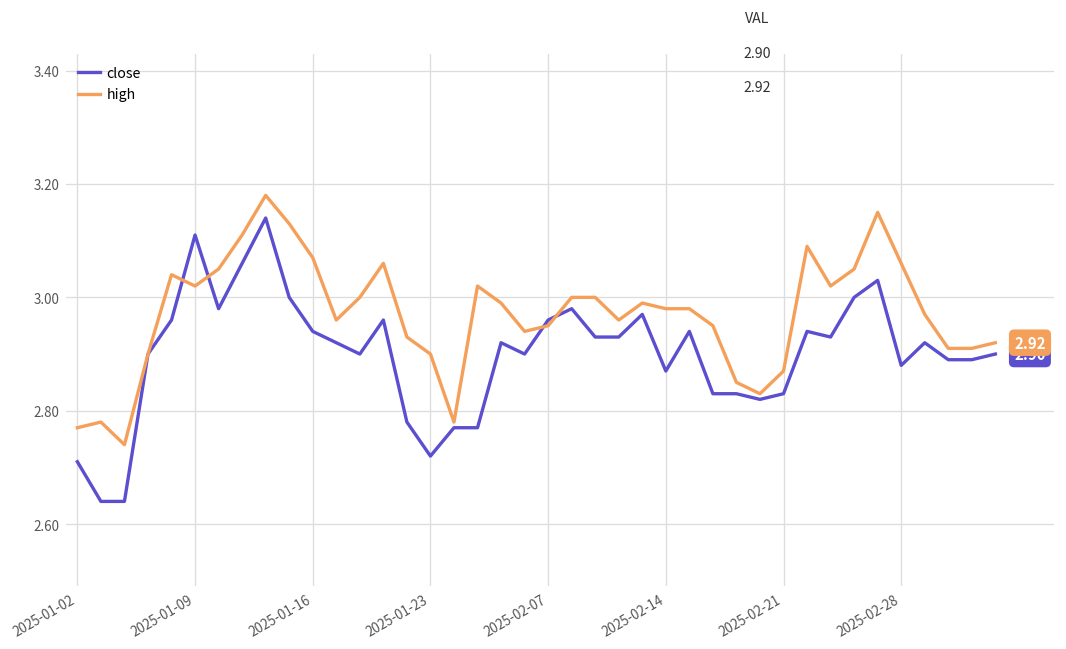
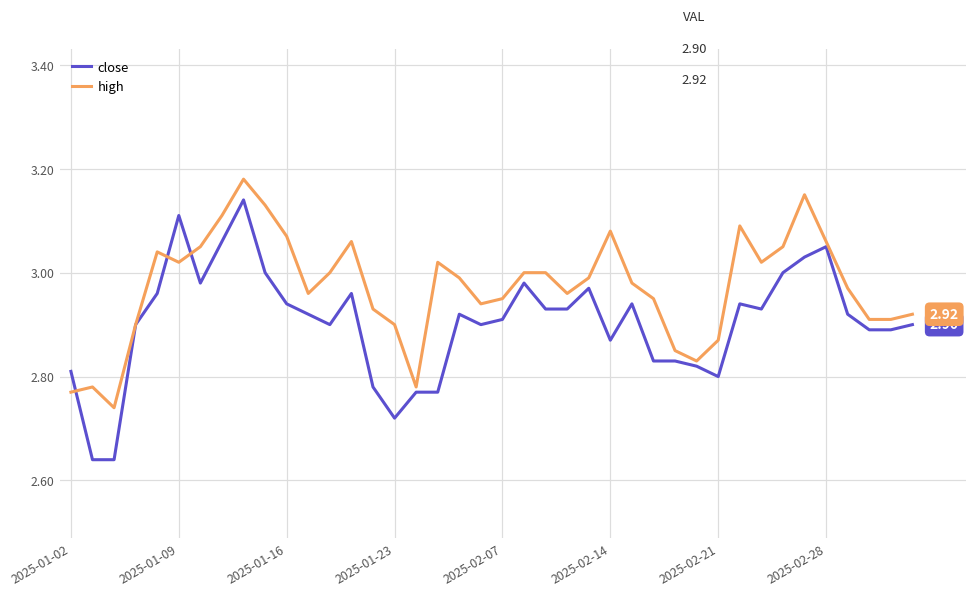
close, 2025-01-02: 2.71 -> 2.81
close, 2025-02-07: 2.96 -> 2.91
high, 2025-02-14: 2.98 -> 3.08
close, 2025-02-21: 2.83 -> 2.80
close, 2025-02-28: 2.88 -> 3.05
